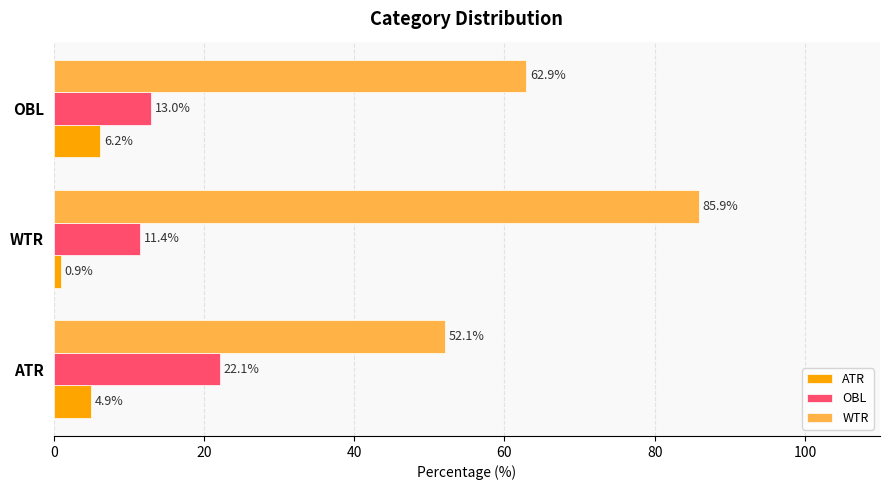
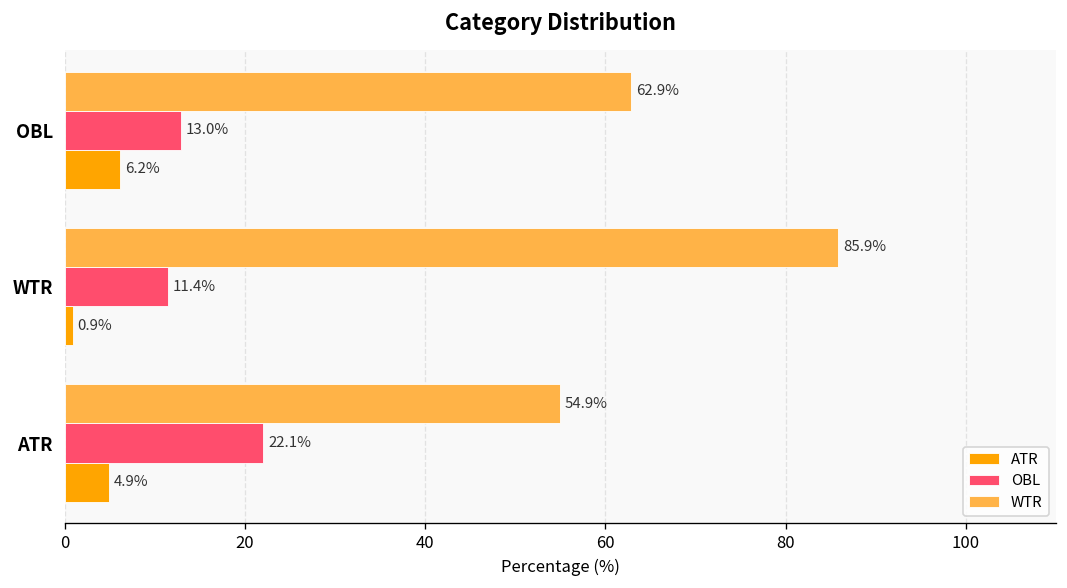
WTR, ATR: 52.1% -> 54.9%
